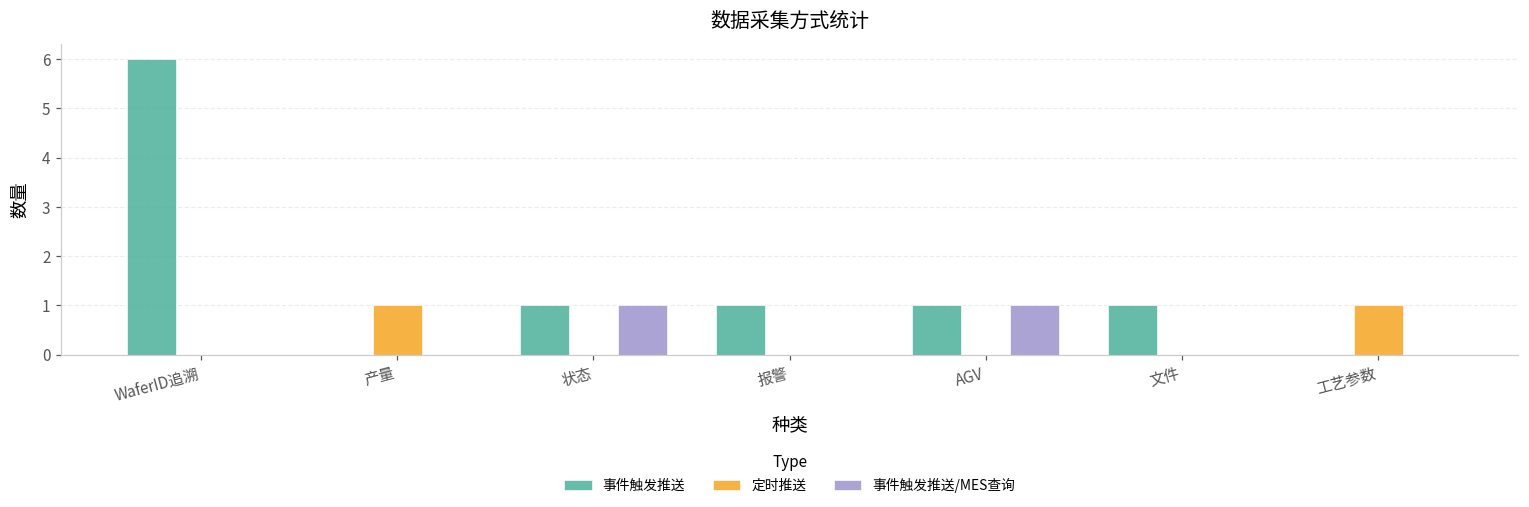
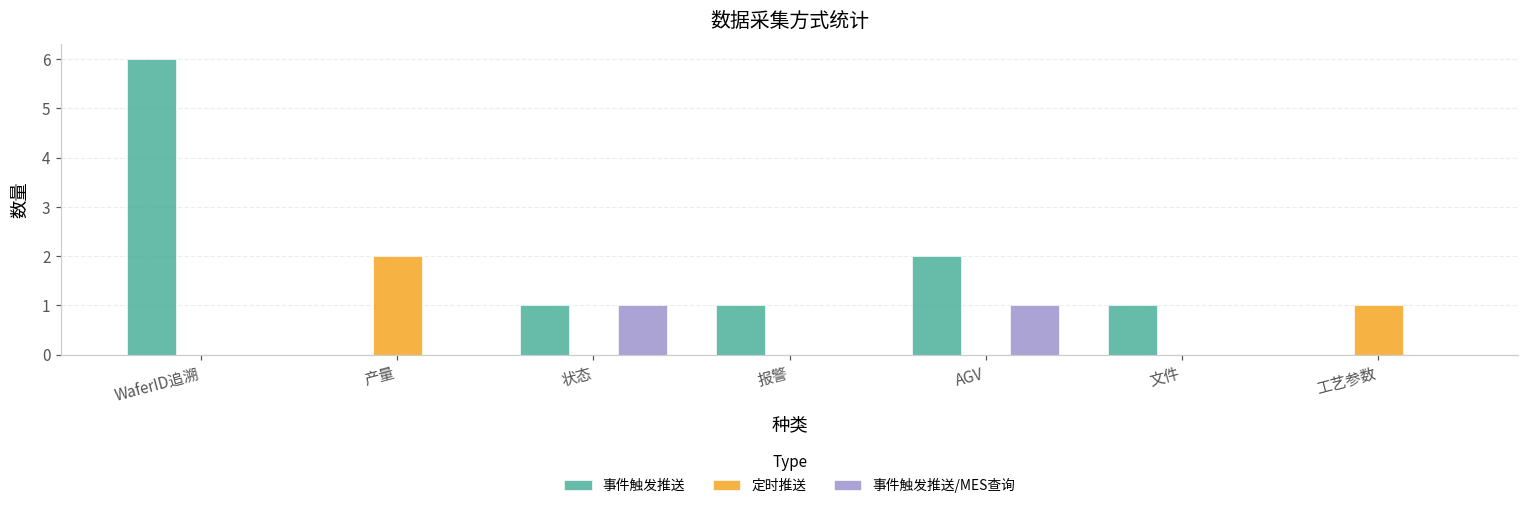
定时推送, 产量: 1 -> 2
事件触发推送, AGV: 1 -> 2
